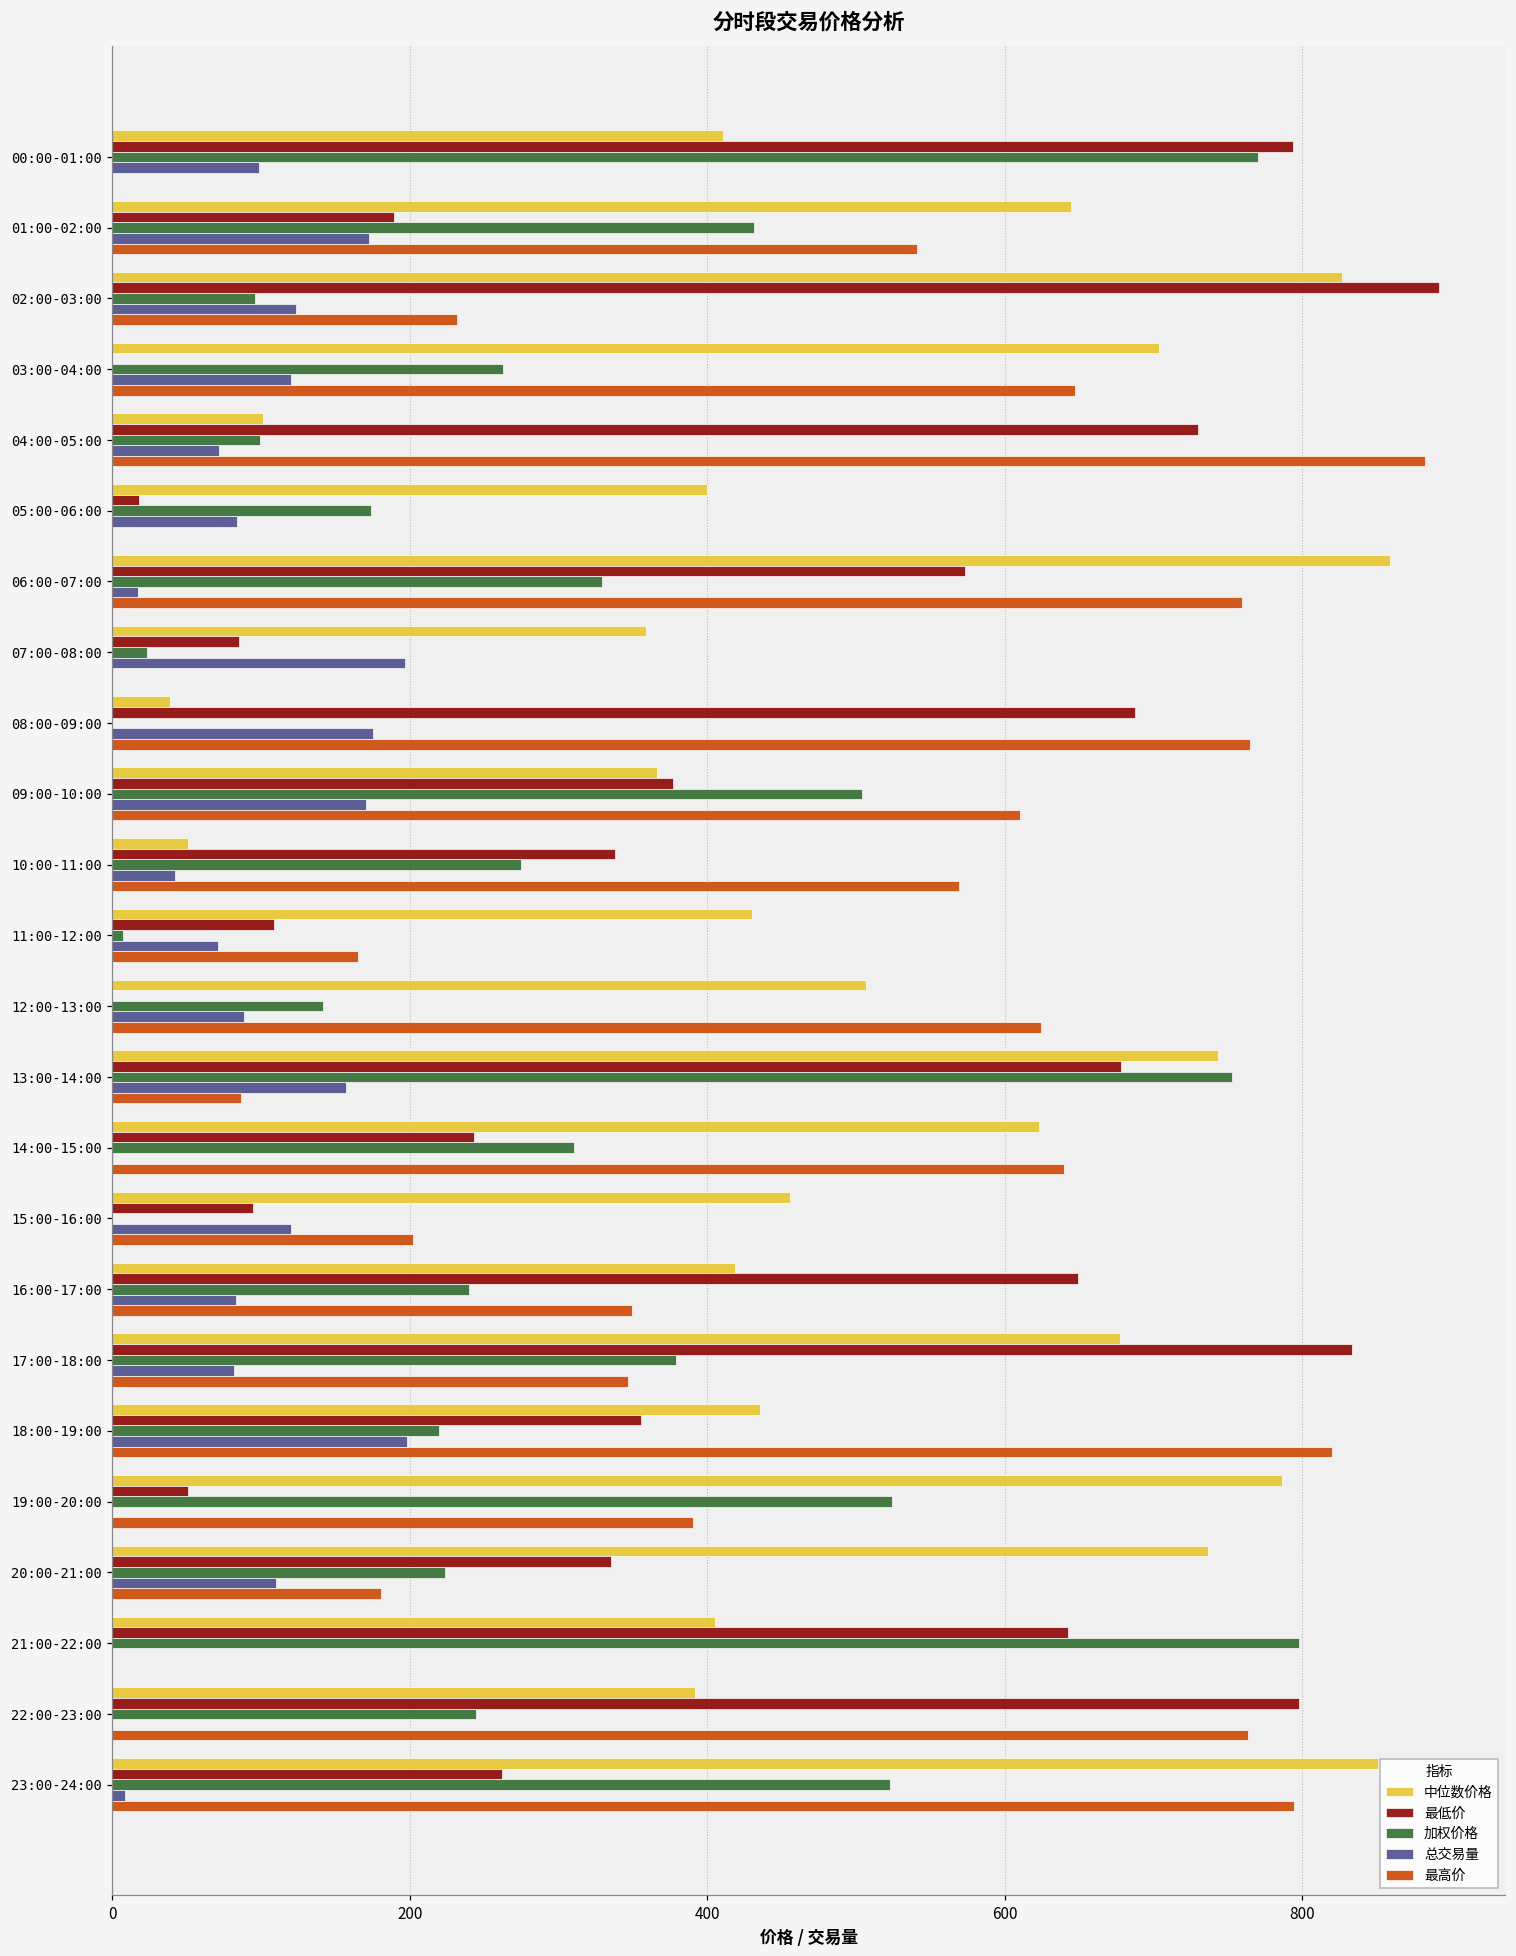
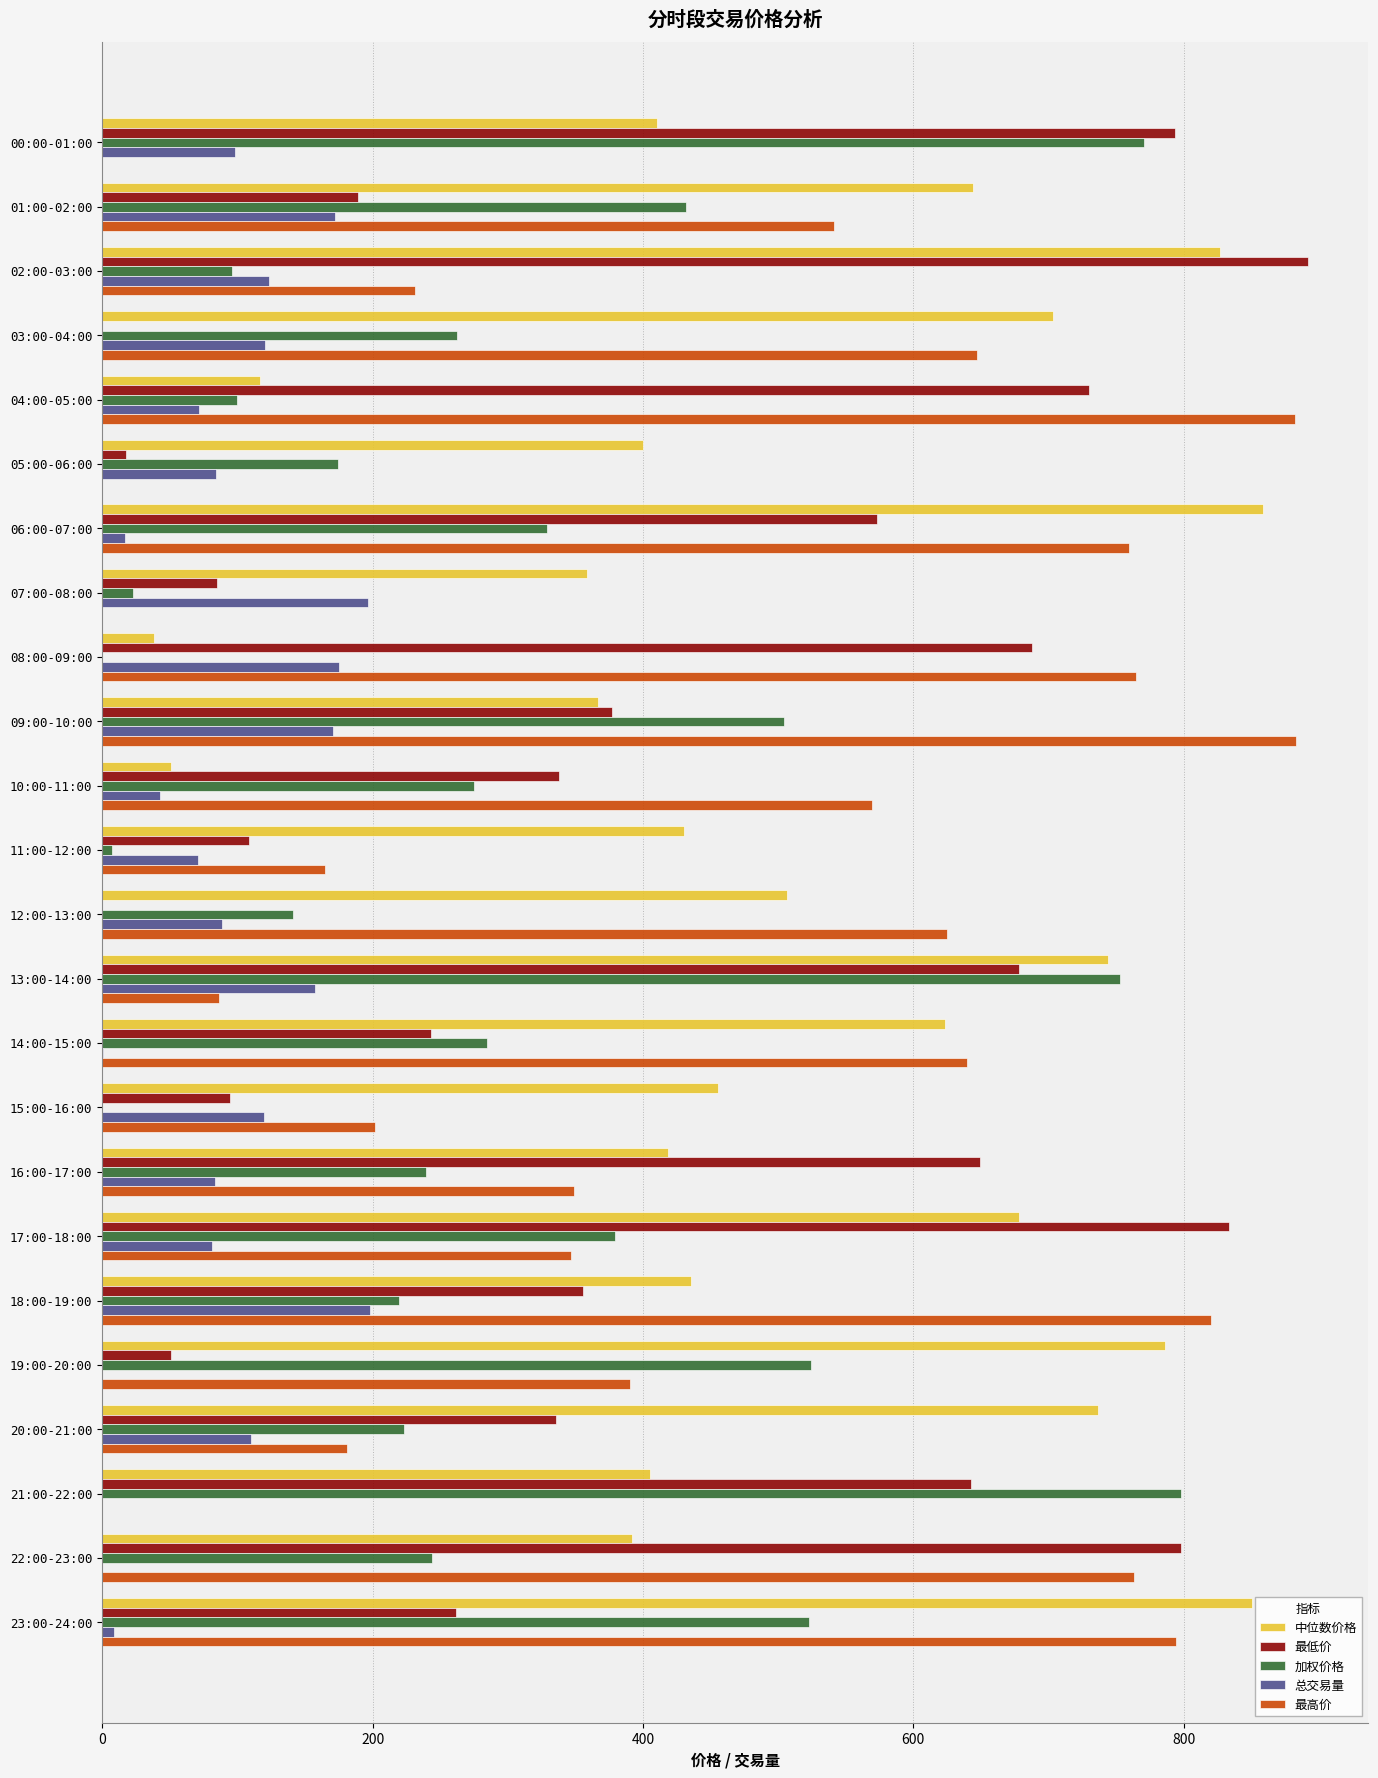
中位数价格, 04:00-05:00: 101 -> 117
最高价, 09:00-10:00: 610 -> 883
加权价格, 14:00-15:00: 310 -> 285
